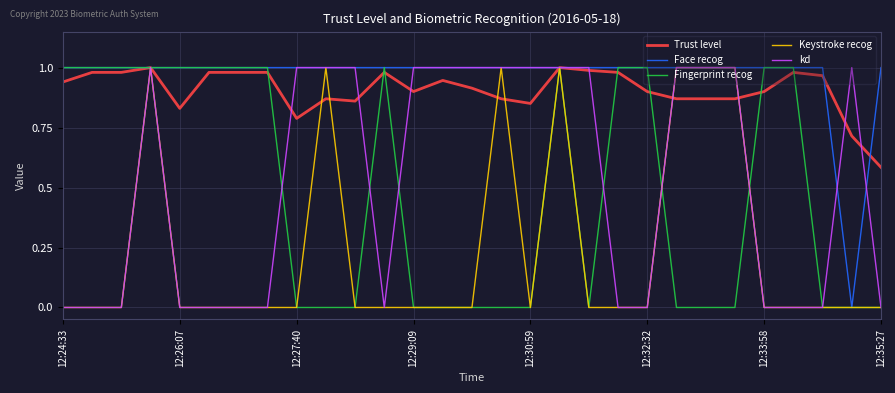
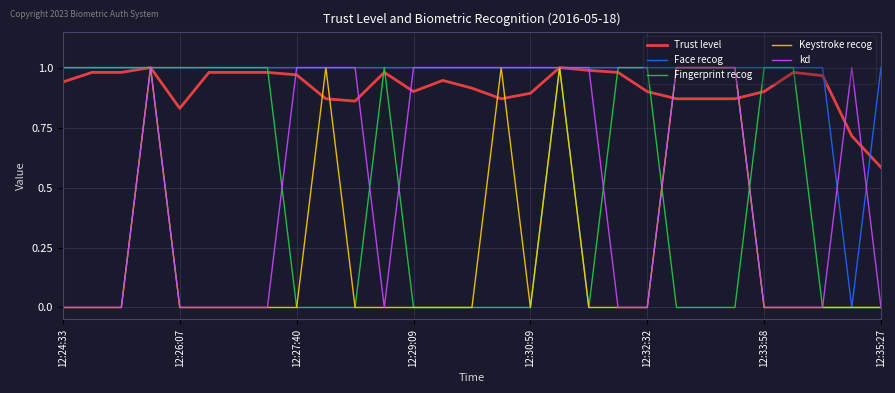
Trust level, 12:27:40: 0.79 -> 0.97
Trust level, 12:30:59: 0.85 -> 0.89
